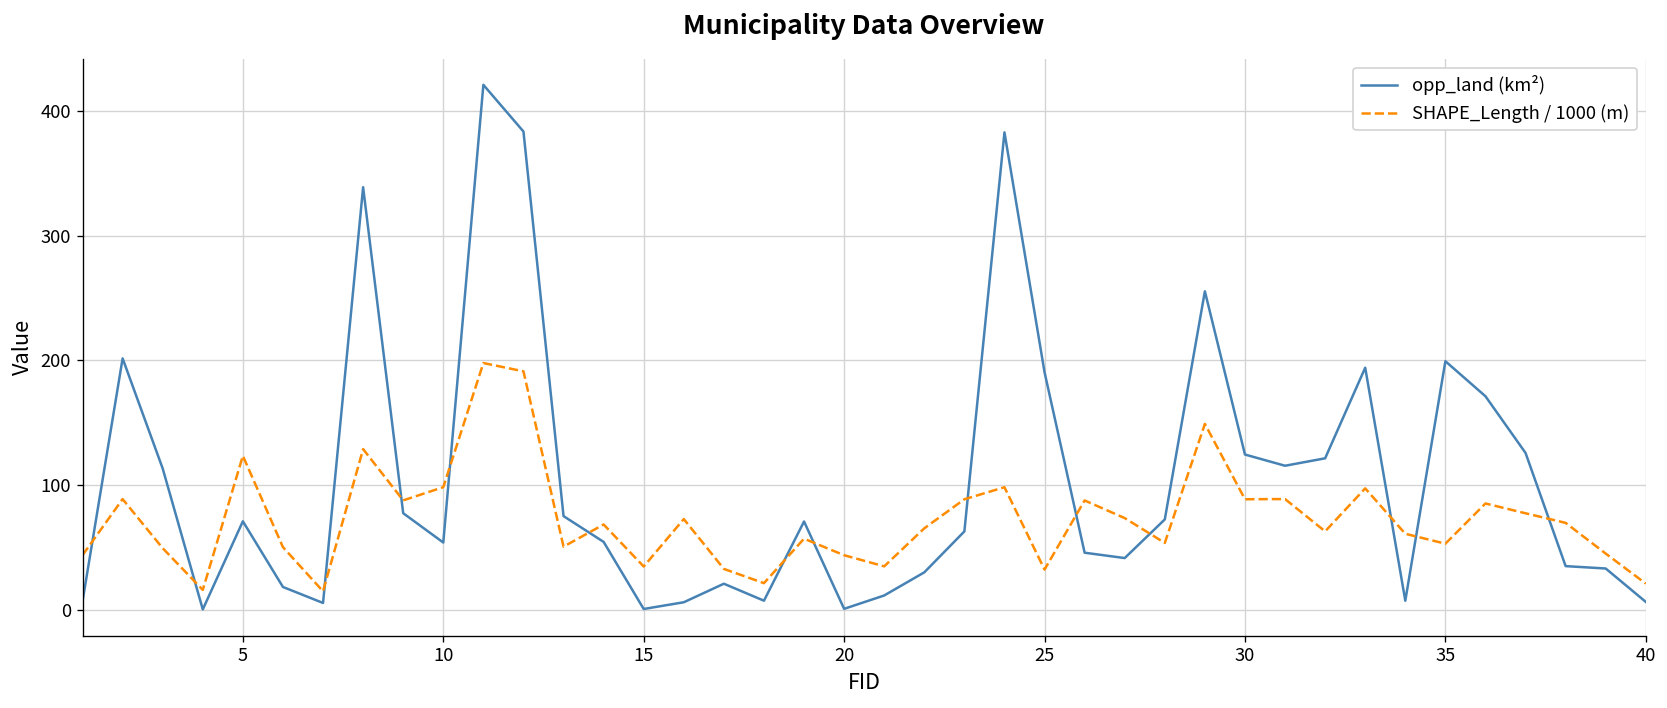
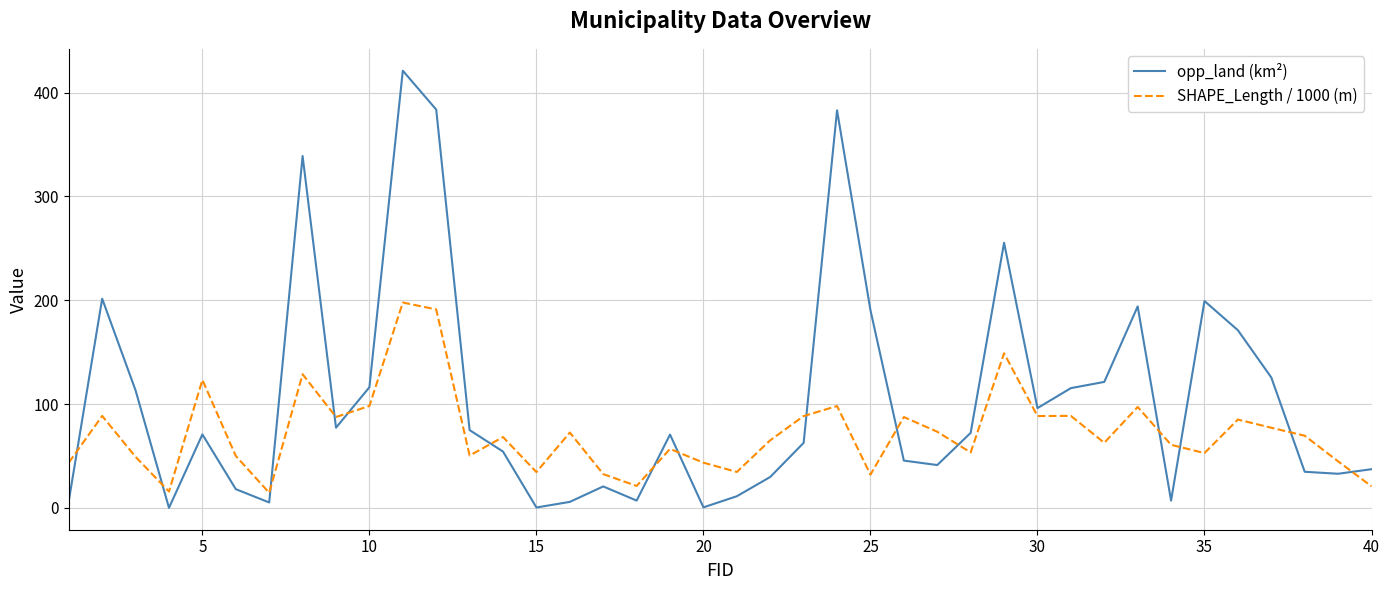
opp_land (km²), 10: 54 -> 116
opp_land (km²), 30: 124 -> 96
opp_land (km²), 40: 6 -> 37
